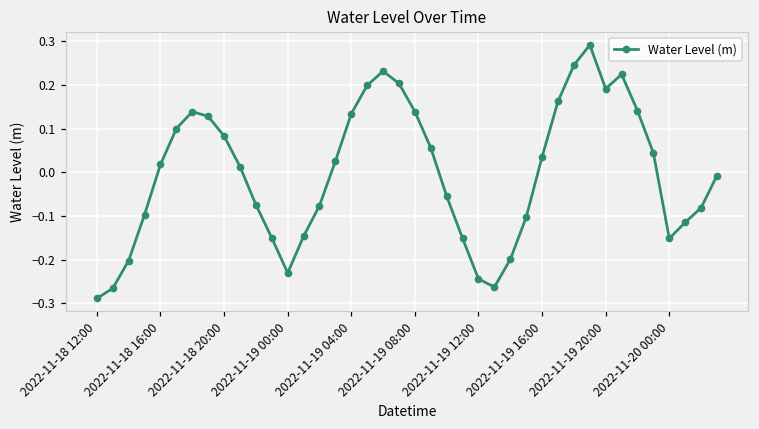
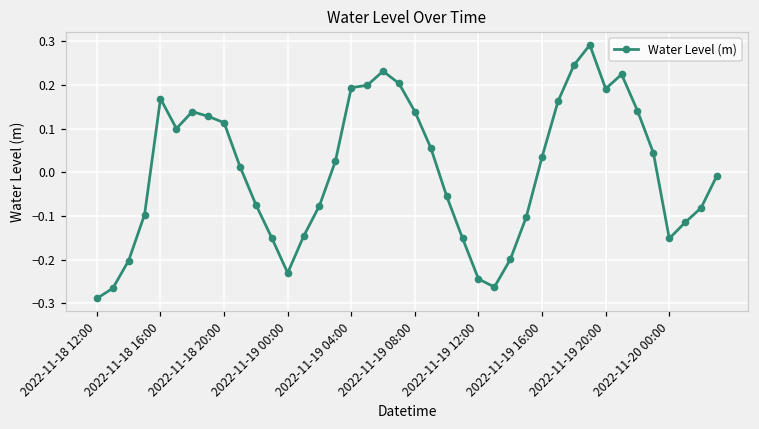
2022-11-18 16:00: 0.02 -> 0.17
2022-11-18 20:00: 0.08 -> 0.11
2022-11-19 04:00: 0.13 -> 0.19
